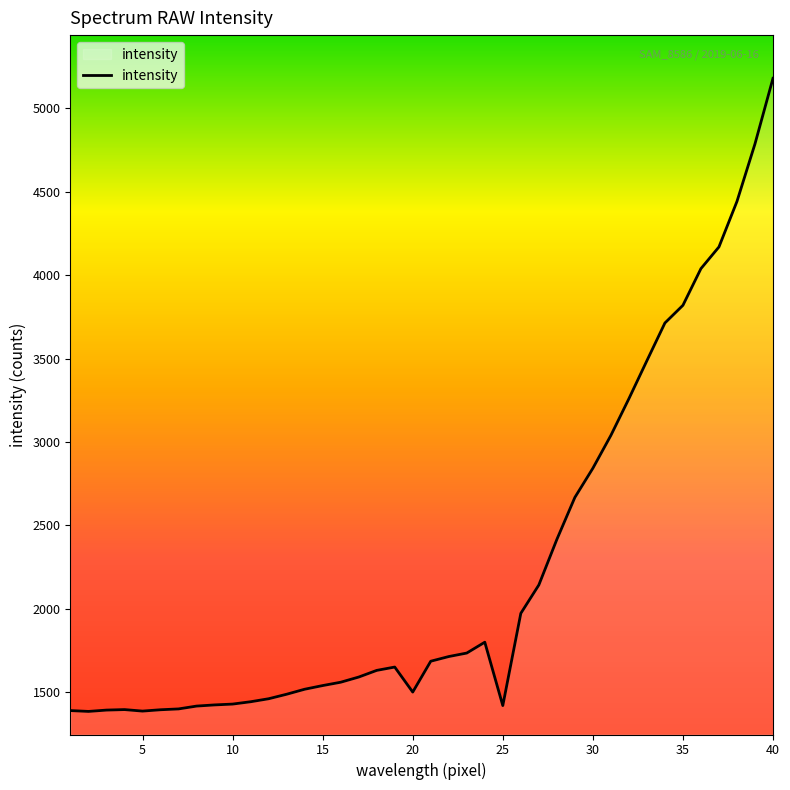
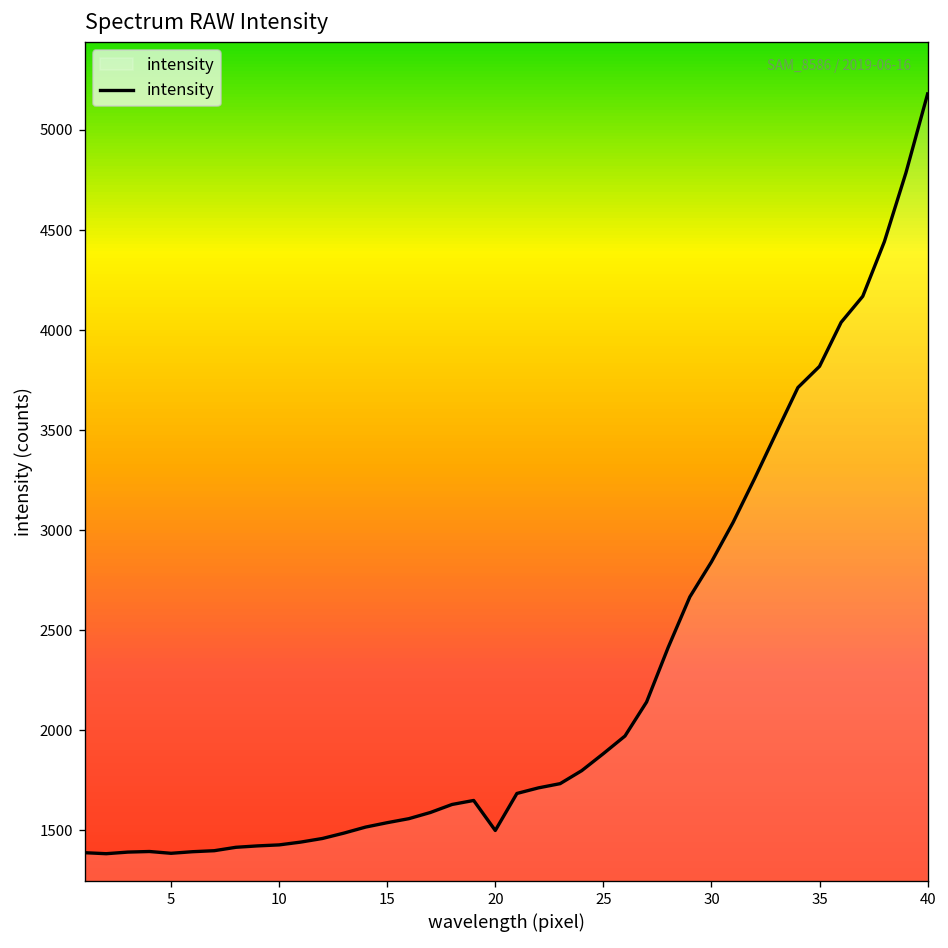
25: 1420 -> 1880
